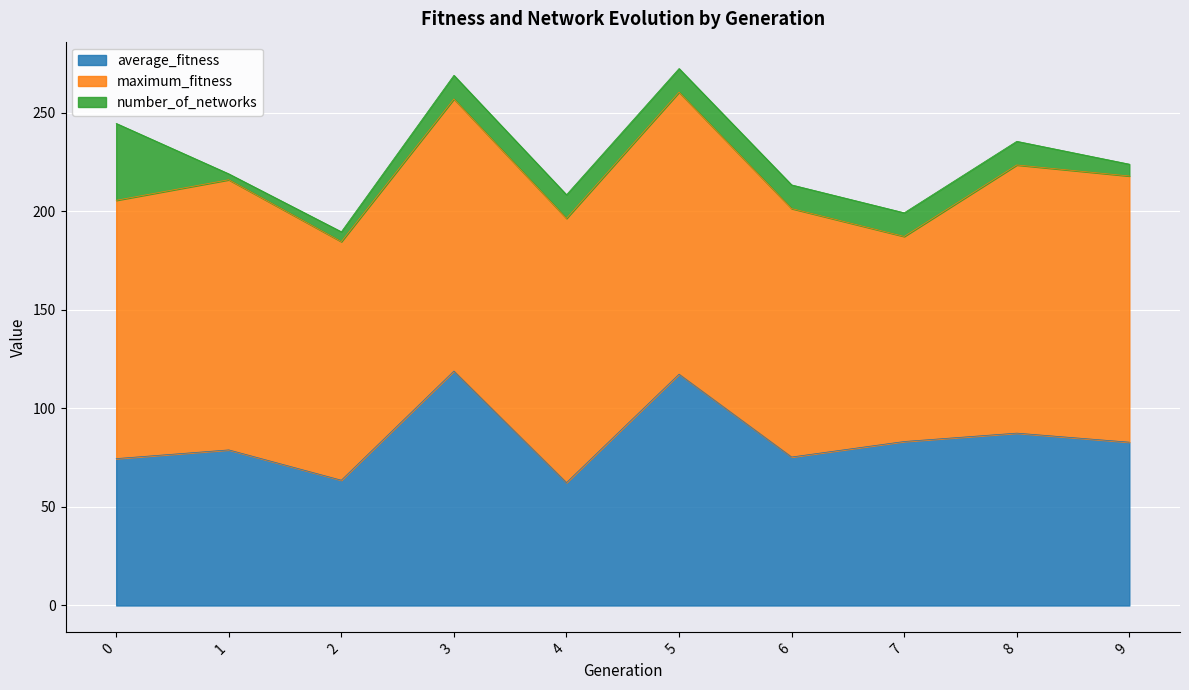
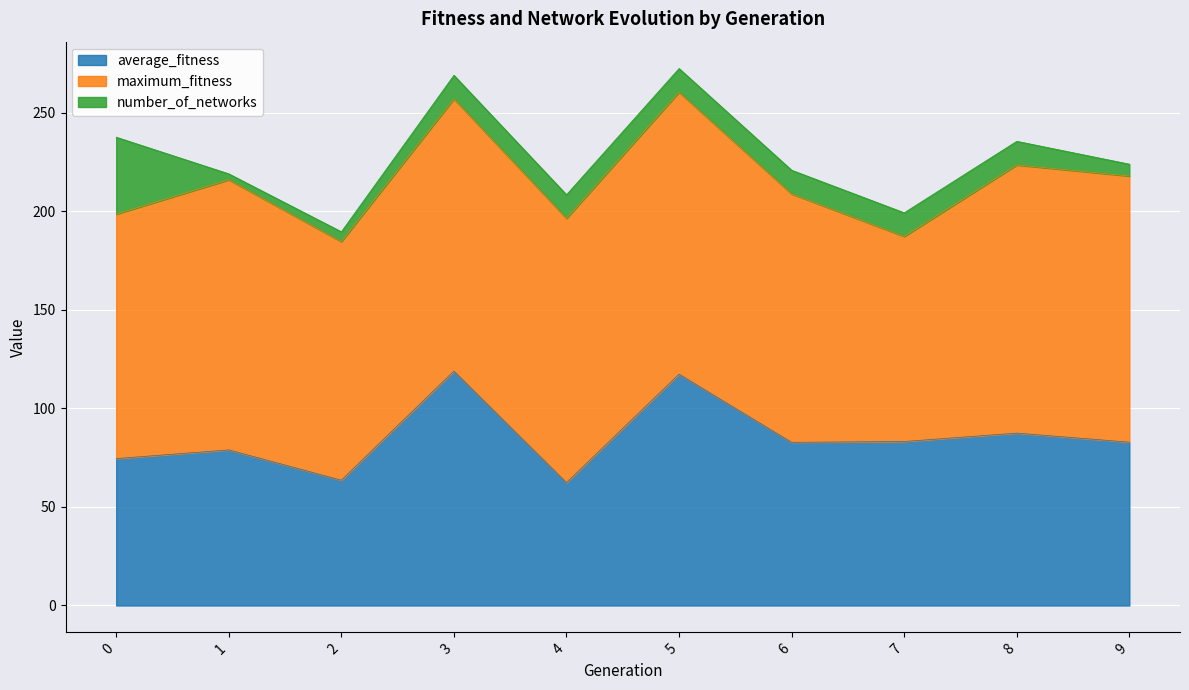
maximum_fitness, 0: 131 -> 124
average_fitness, 6: 75 -> 83
